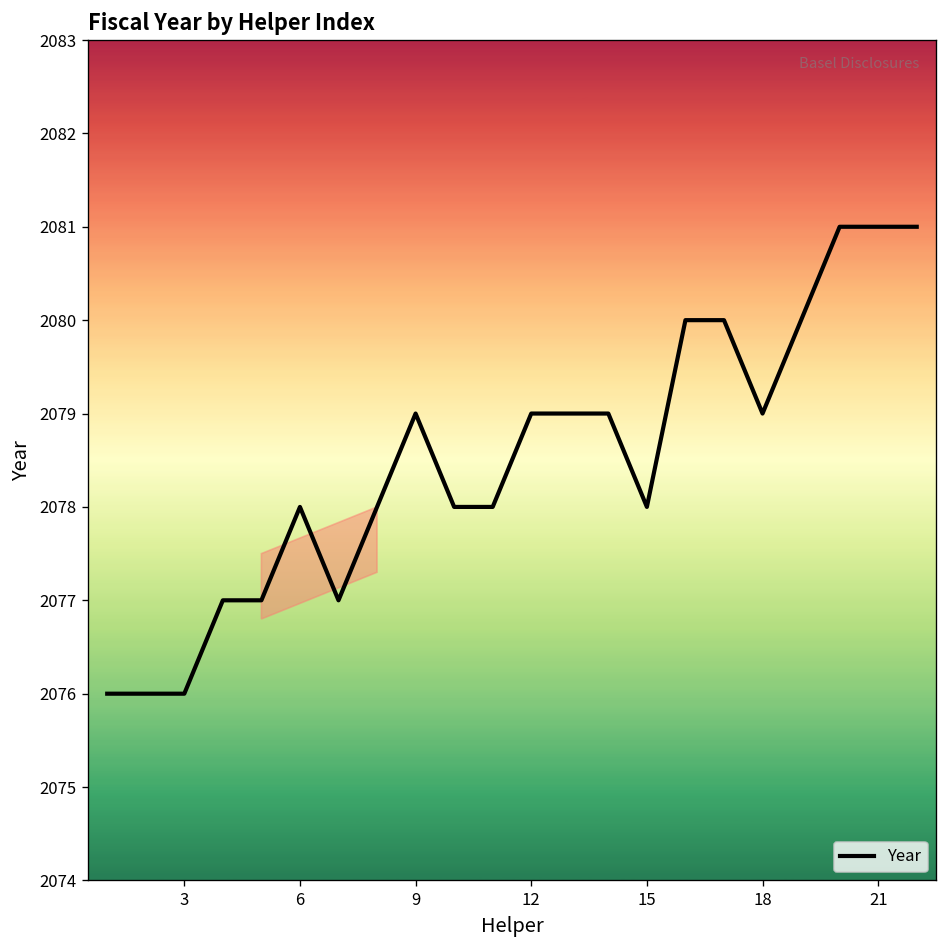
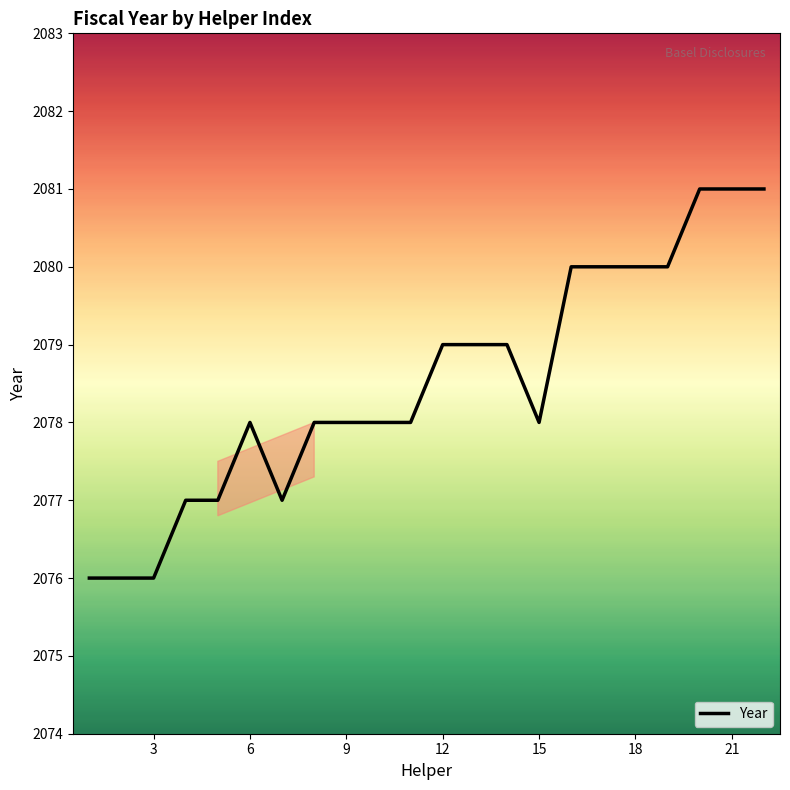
9: 2079 -> 2078
18: 2079 -> 2080
